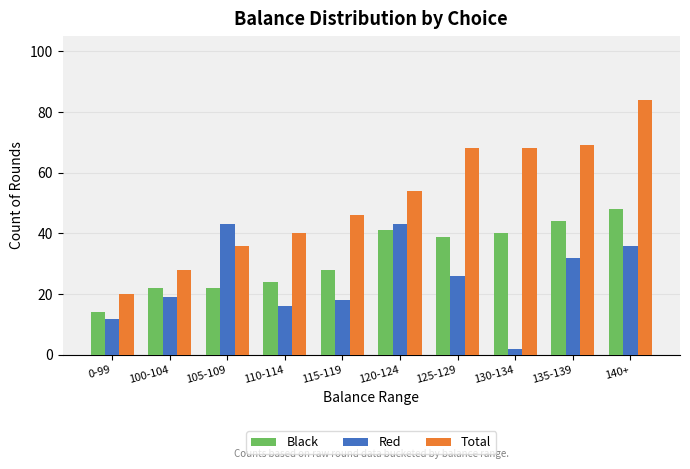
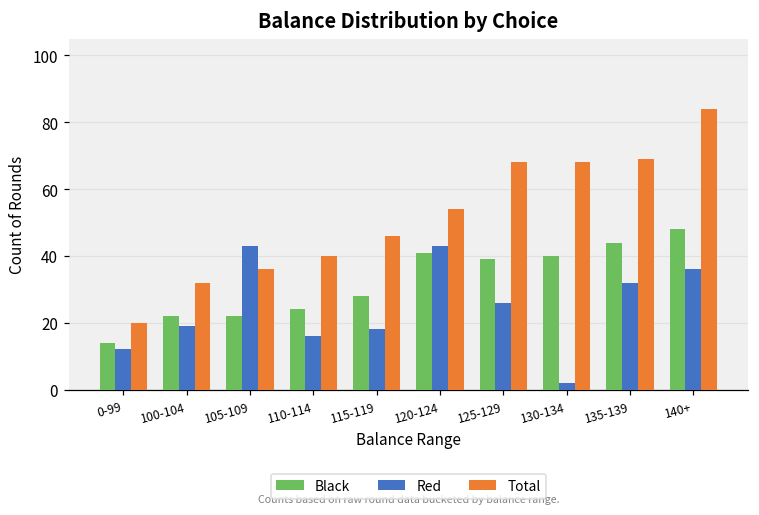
Total, 100-104: 28 -> 32
